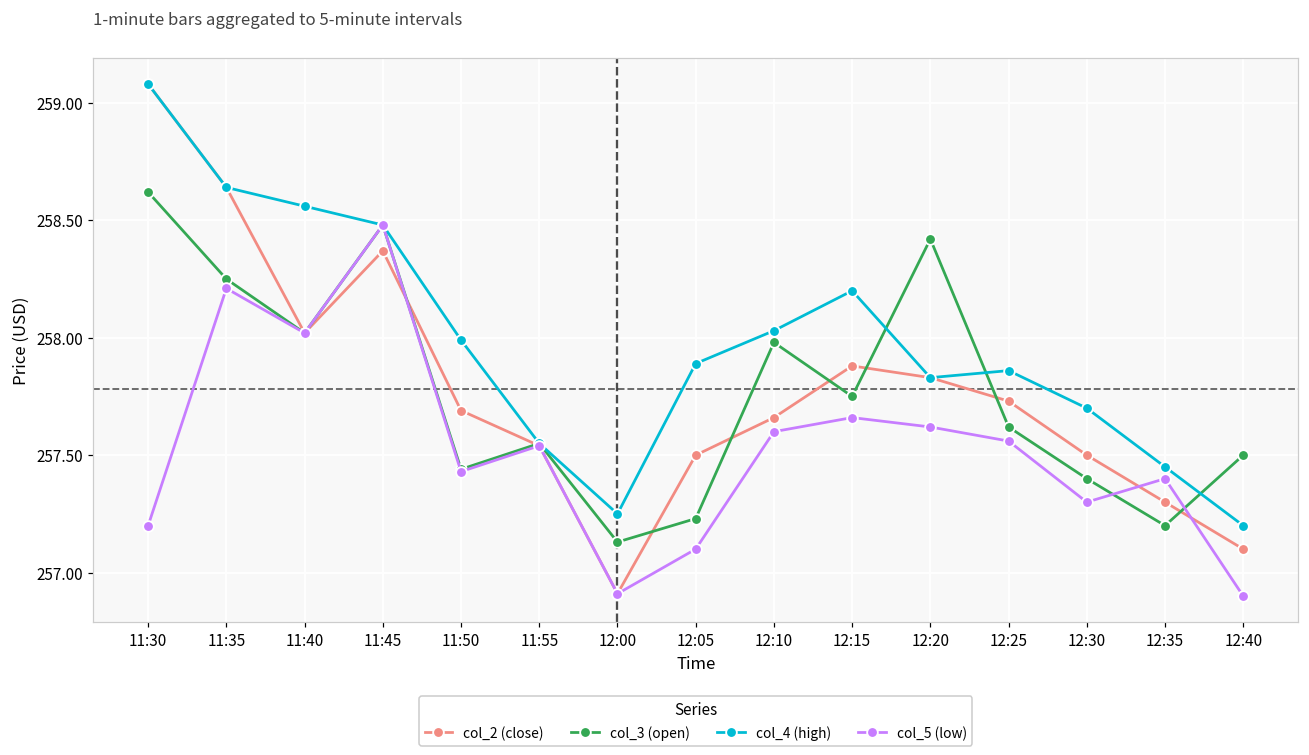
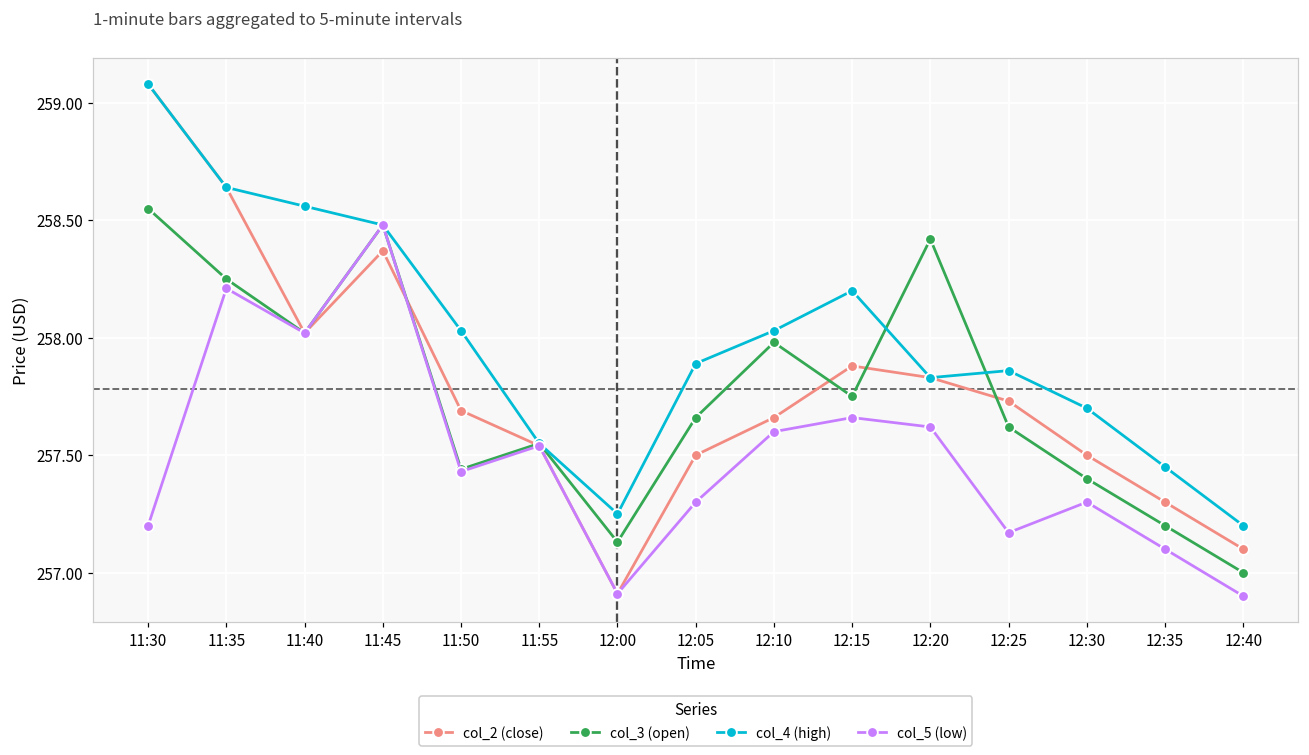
col_3 (open), 11:30: 258.62 -> 258.55
col_4 (high), 11:50: 257.99 -> 258.03
col_3 (open), 12:05: 257.23 -> 257.66
col_5 (low), 12:05: 257.1 -> 257.3
col_5 (low), 12:25: 257.56 -> 257.17
col_5 (low), 12:35: 257.4 -> 257.1
col_3 (open), 12:40: 257.5 -> 257.0
